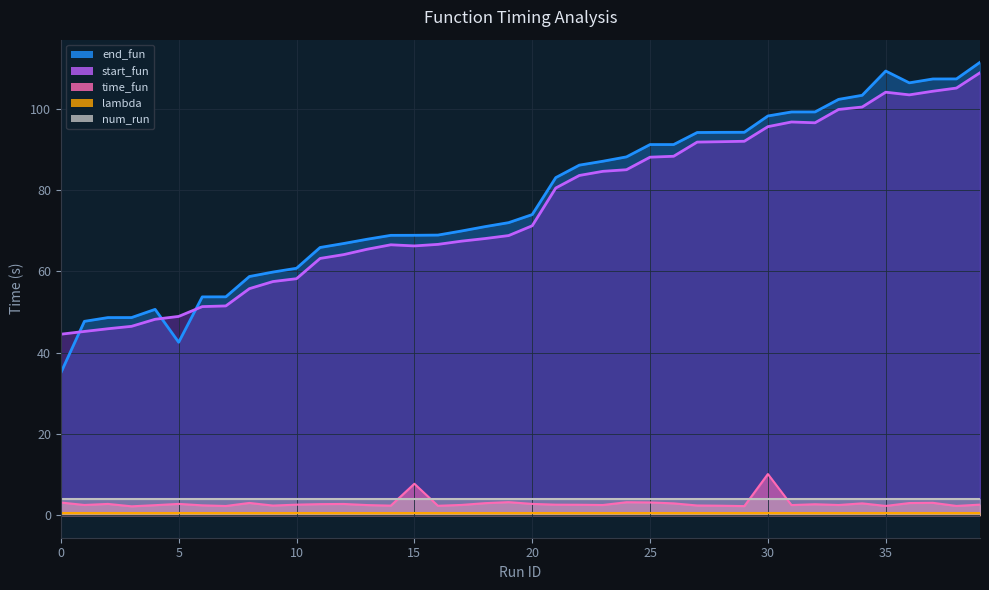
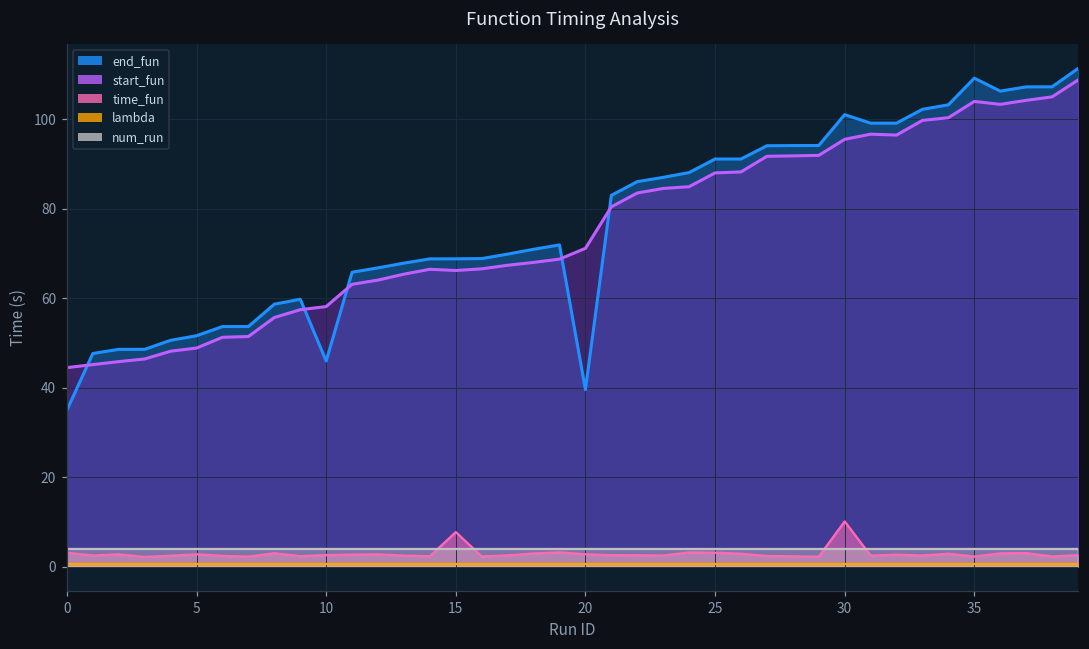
end_fun, 5: 43 -> 52
end_fun, 10: 61 -> 46
end_fun, 20: 74 -> 40
end_fun, 30: 98 -> 101
